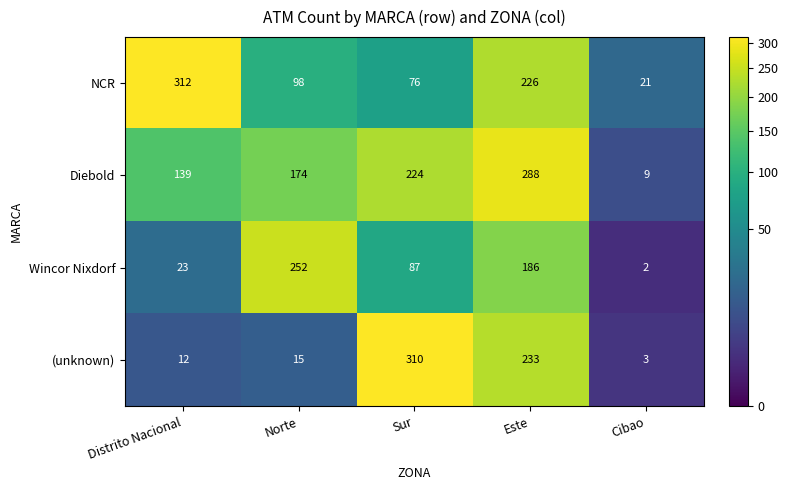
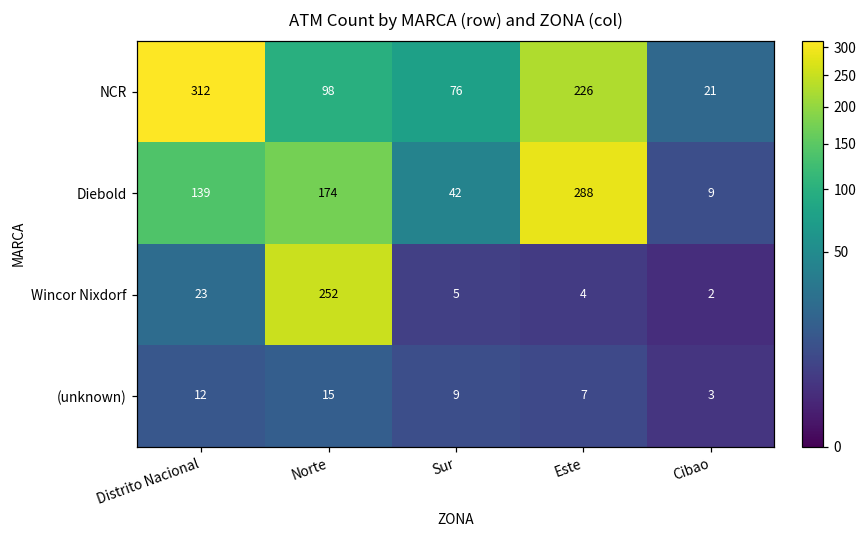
Diebold, Sur: 224 -> 42
Wincor Nixdorf, Sur: 87 -> 5
Wincor Nixdorf, Este: 186 -> 4
(unknown), Sur: 310 -> 9
(unknown), Este: 233 -> 7
